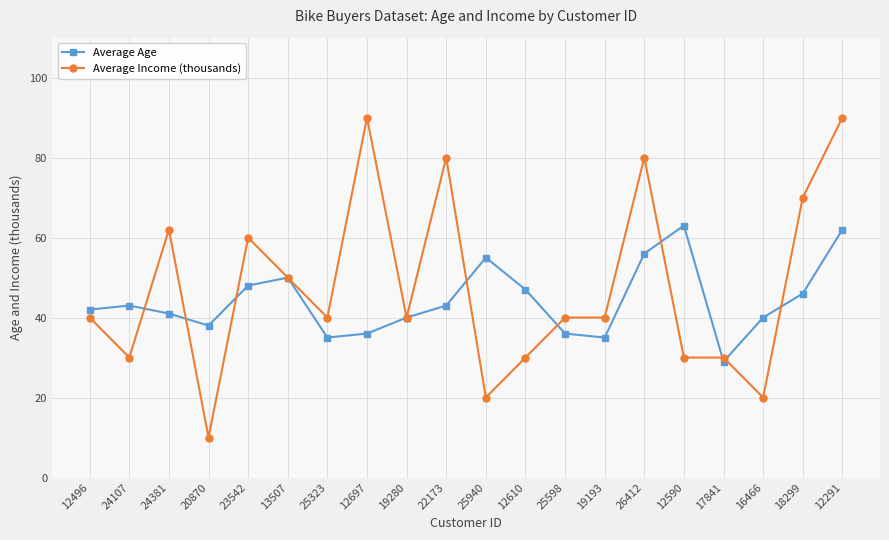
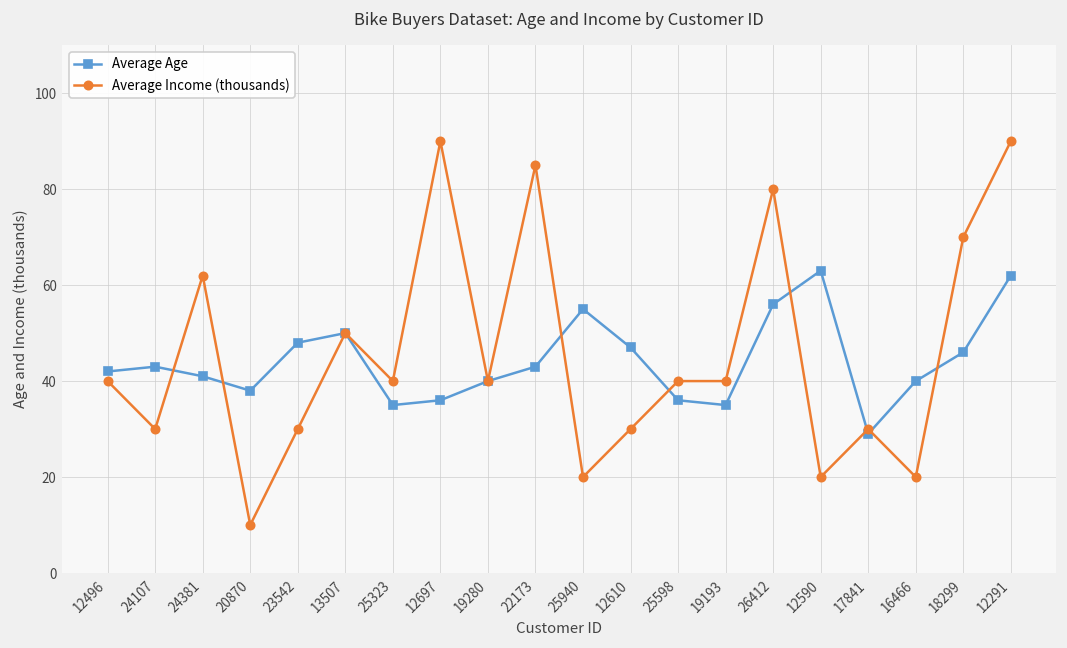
Average Income (thousands), 23542: 60 -> 30
Average Income (thousands), 22173: 80 -> 85
Average Income (thousands), 12590: 30 -> 20
